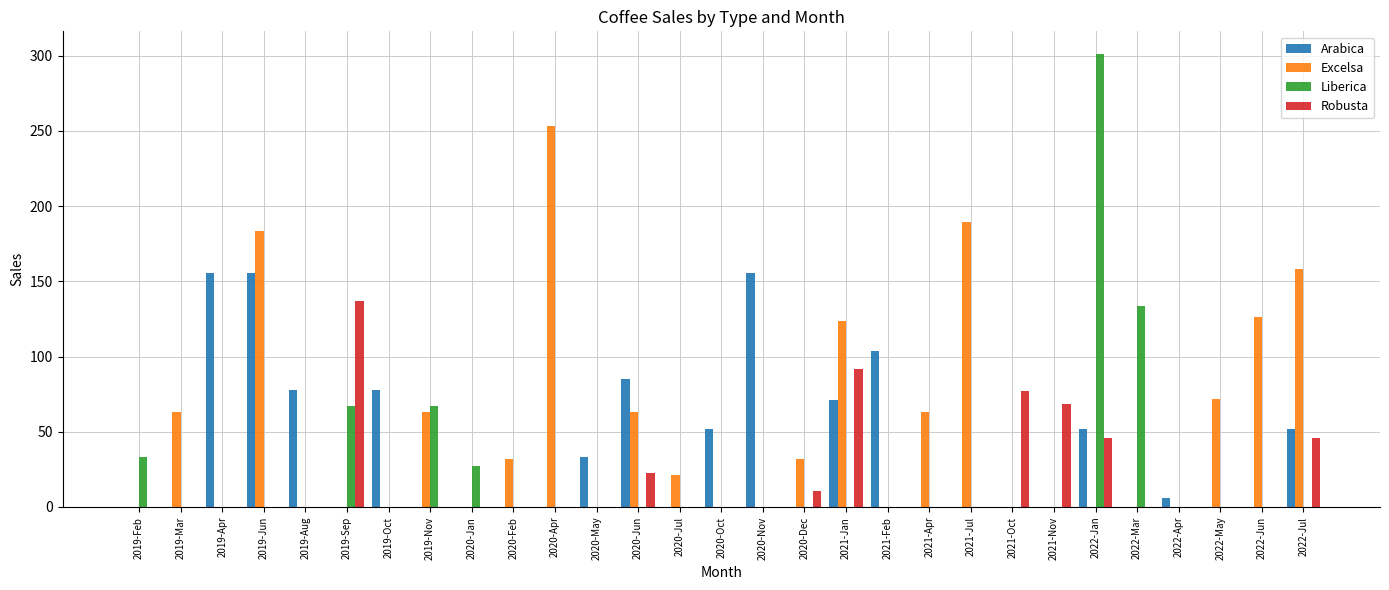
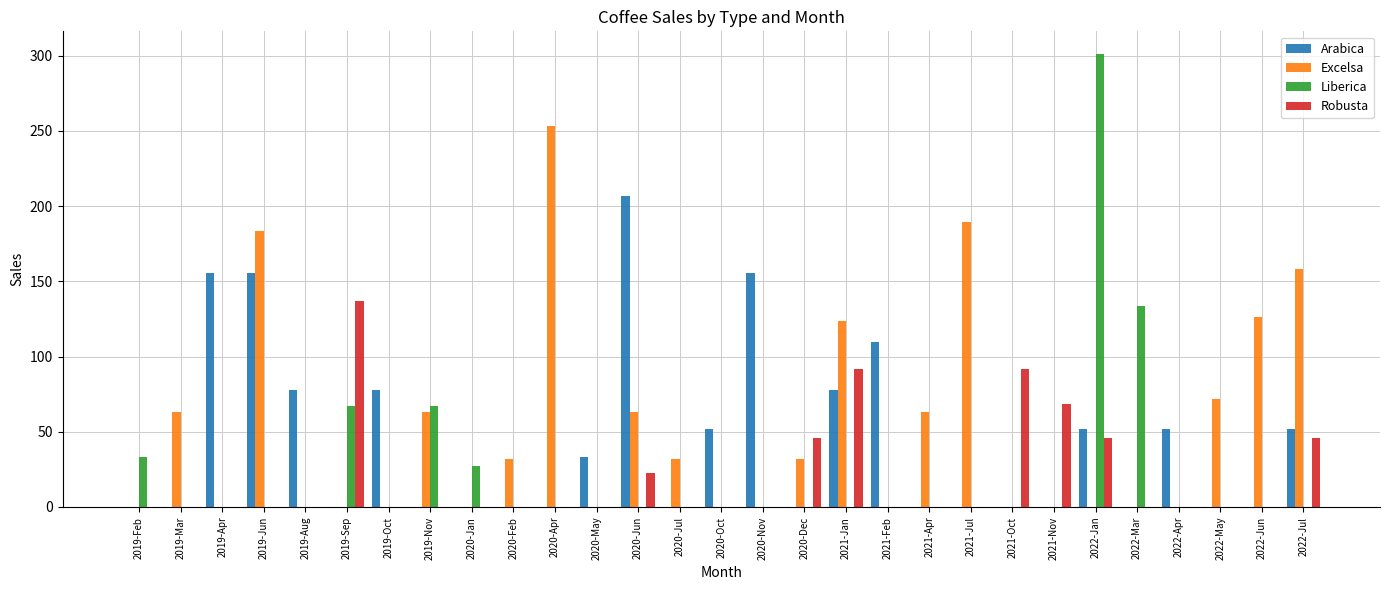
Arabica, 2020-Jun: 85 -> 207
Excelsa, 2020-Jul: 21 -> 32
Robusta, 2020-Dec: 10 -> 46
Arabica, 2021-Jan: 71 -> 78
Arabica, 2021-Feb: 104 -> 110
Robusta, 2021-Oct: 77 -> 92
Arabica, 2022-Apr: 6 -> 52
